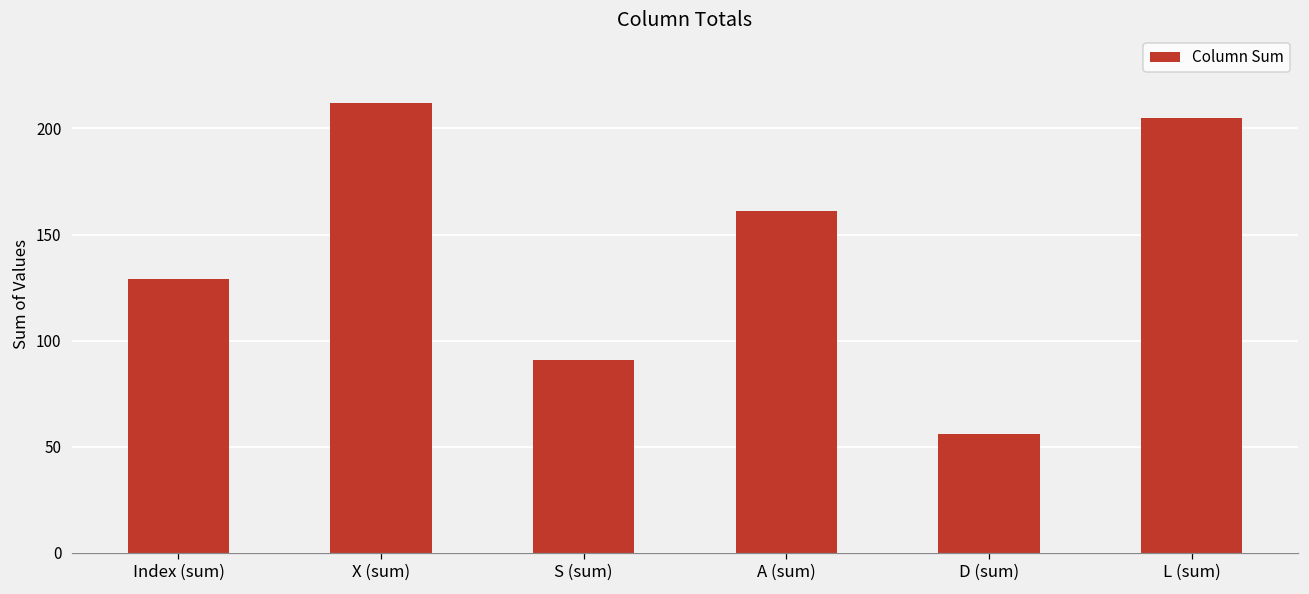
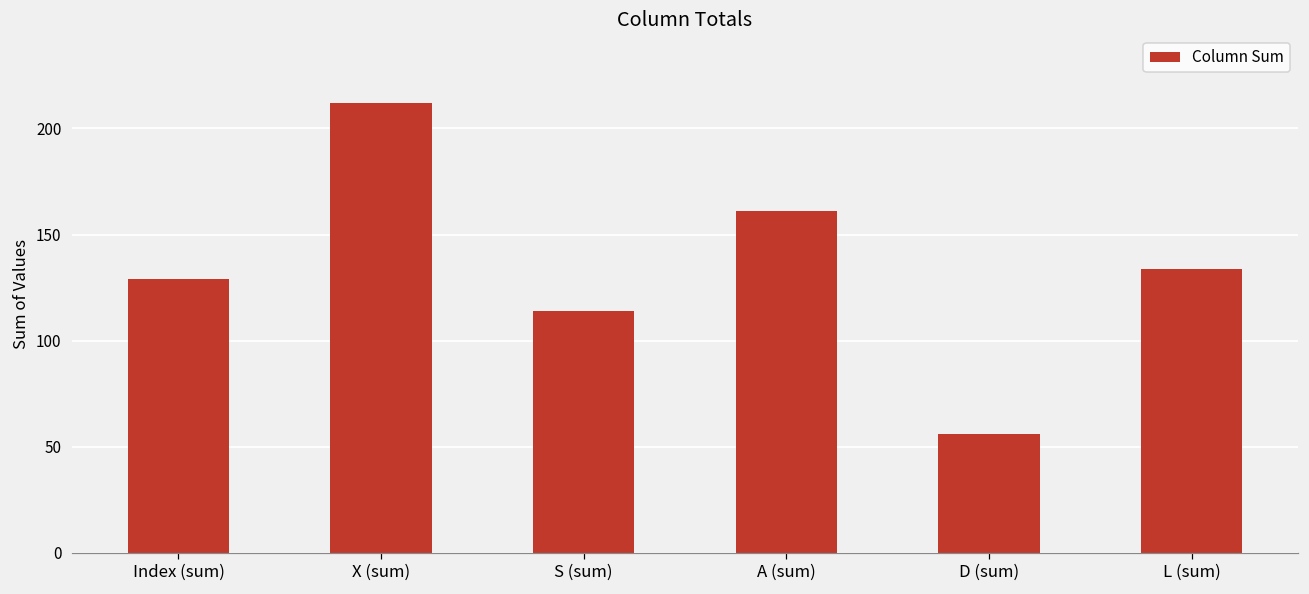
S (sum): 91 -> 114
L (sum): 205 -> 134
